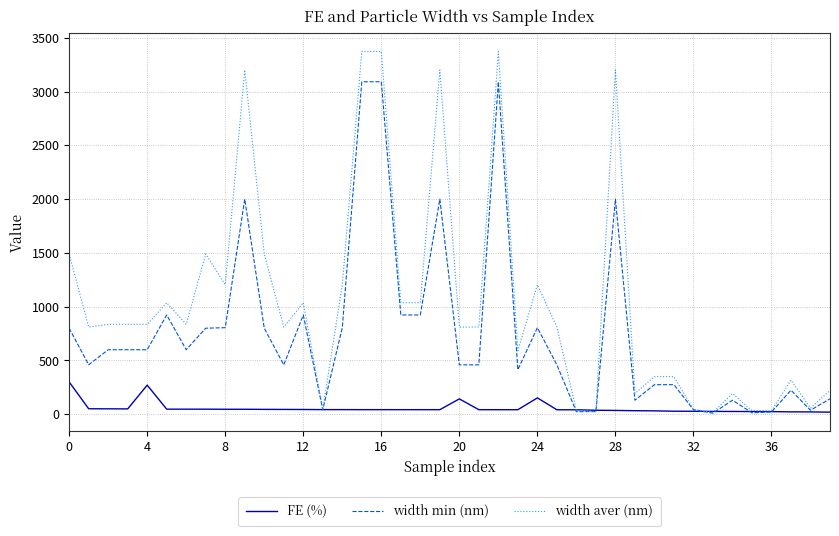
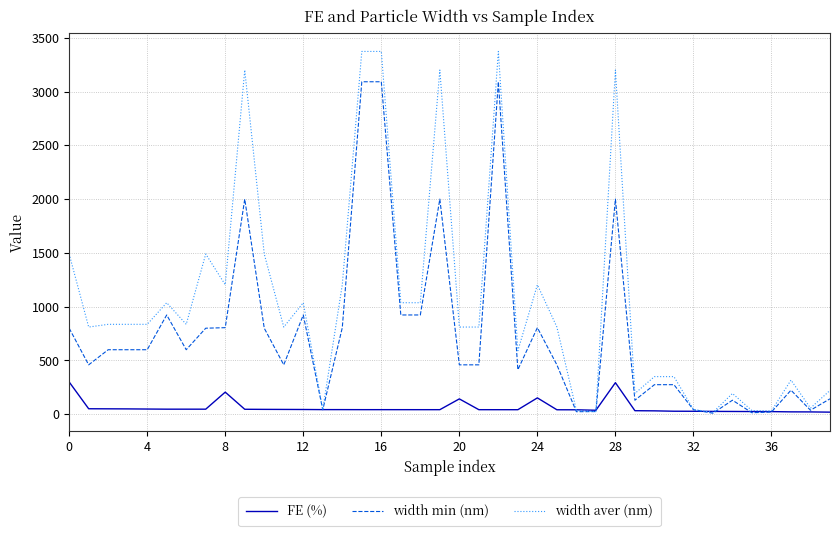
FE (%), 4: 270 -> 50
FE (%), 8: 50 -> 210
FE (%), 28: 40 -> 290
